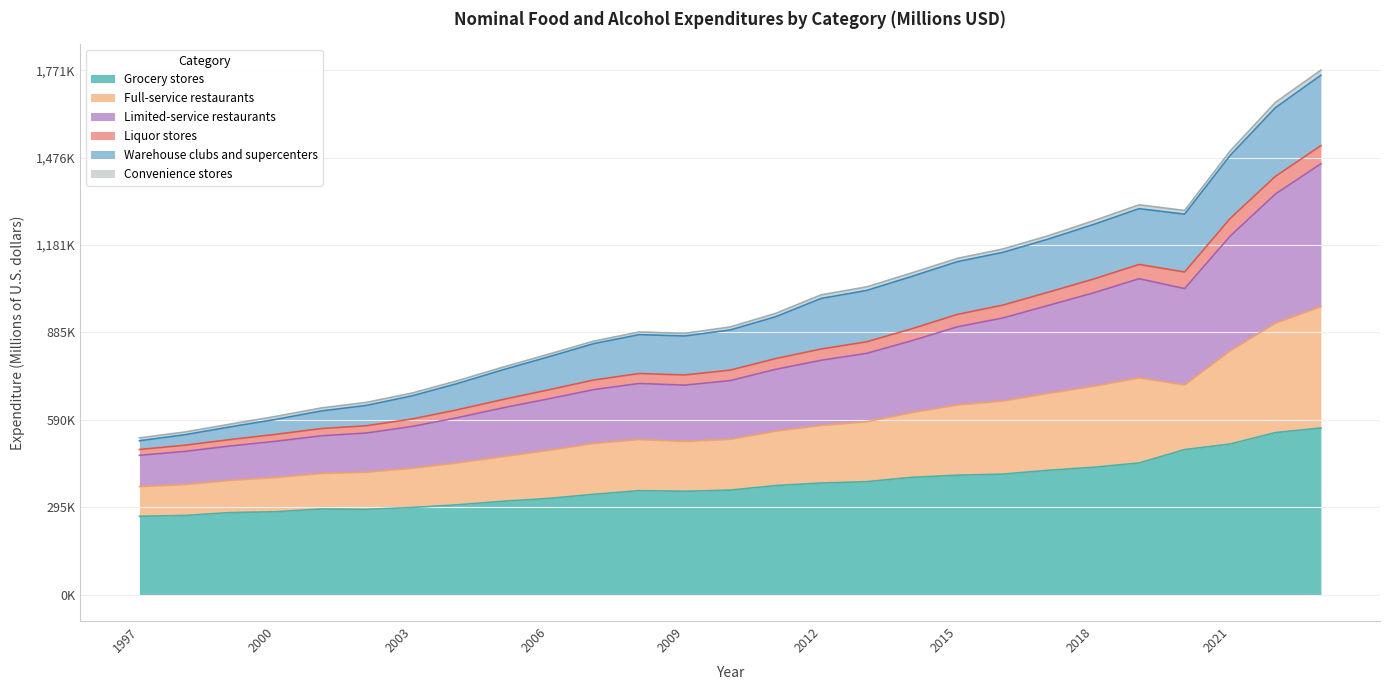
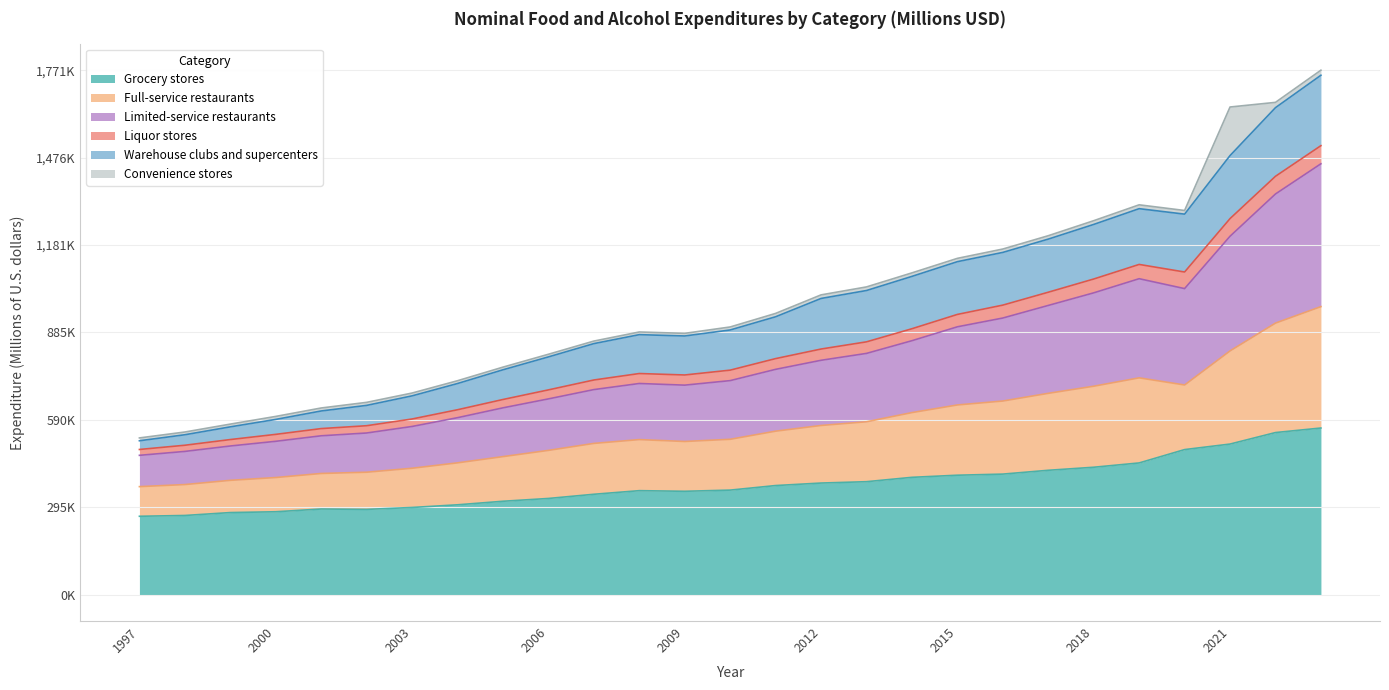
Convenience stores, 2021: 10,000 -> 160,000
